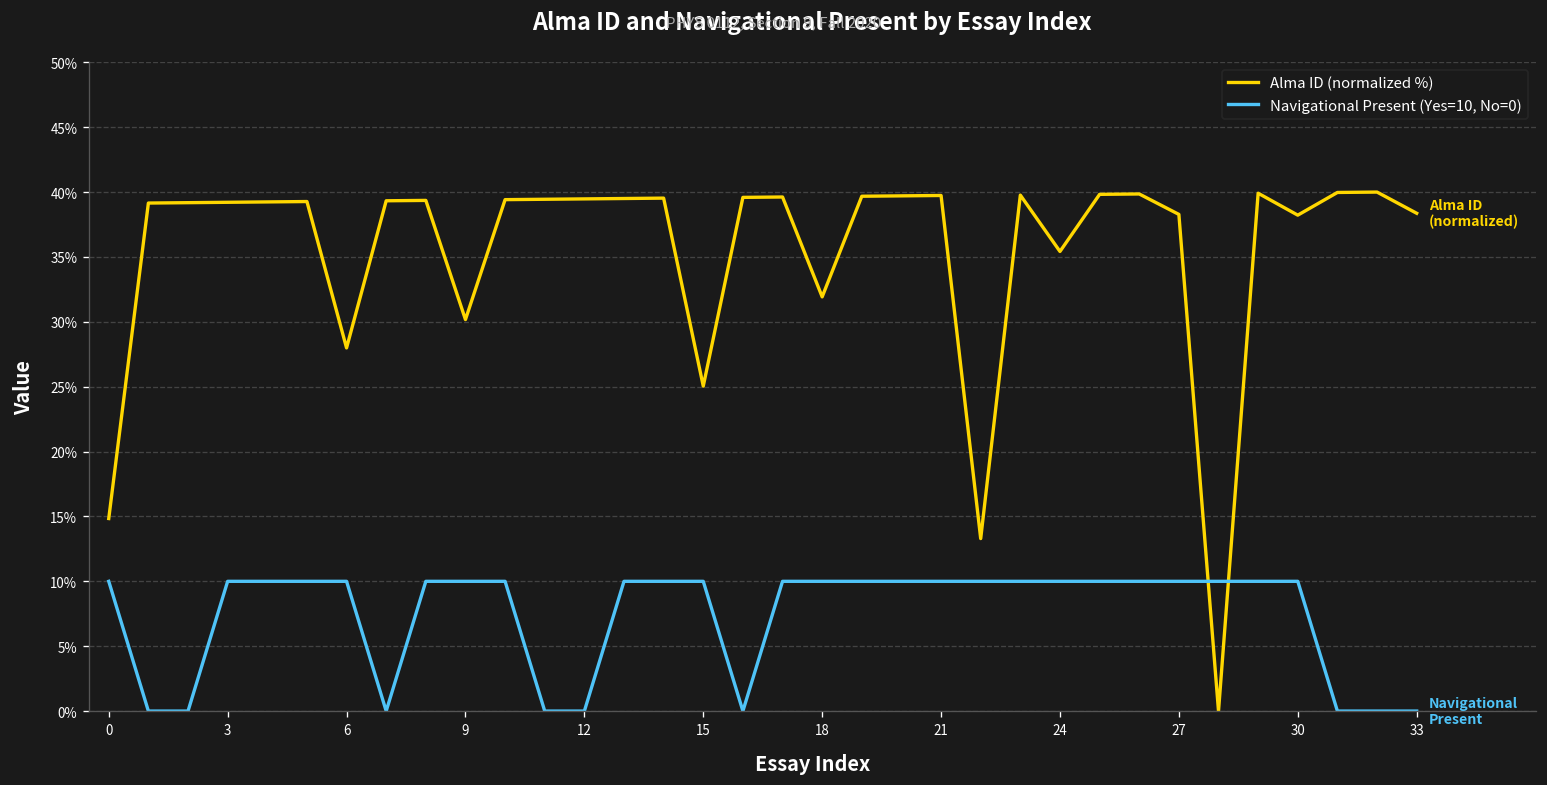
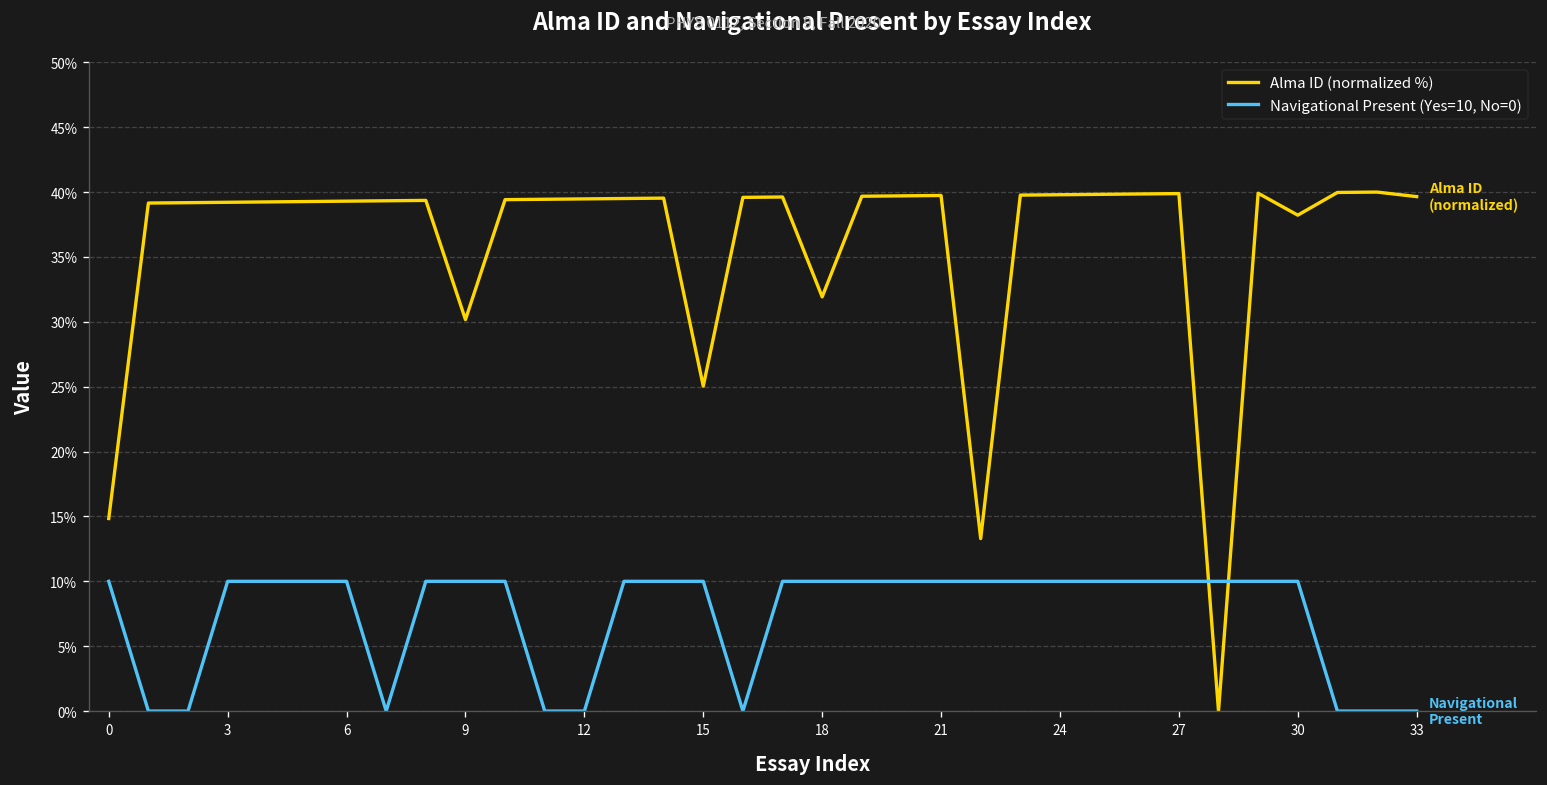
Alma ID (normalized %), 6: 28.0% -> 39.3%
Alma ID (normalized %), 24: 35.4% -> 39.8%
Alma ID (normalized %), 27: 38.3% -> 39.9%
Alma ID (normalized %), 33: 38.4% -> 39.7%
